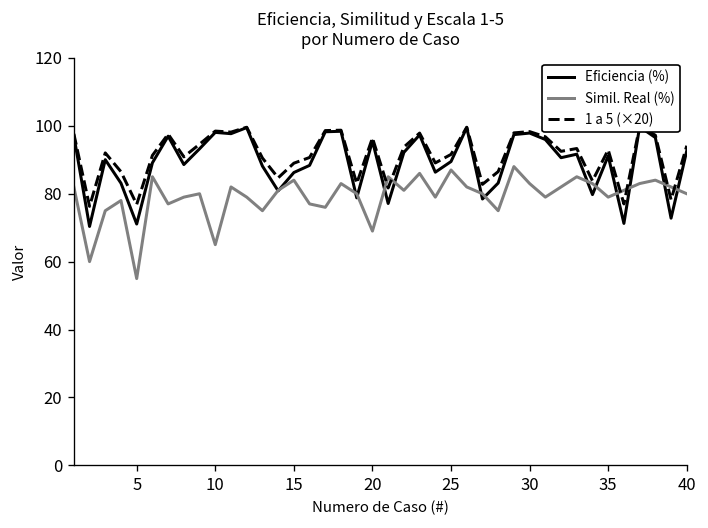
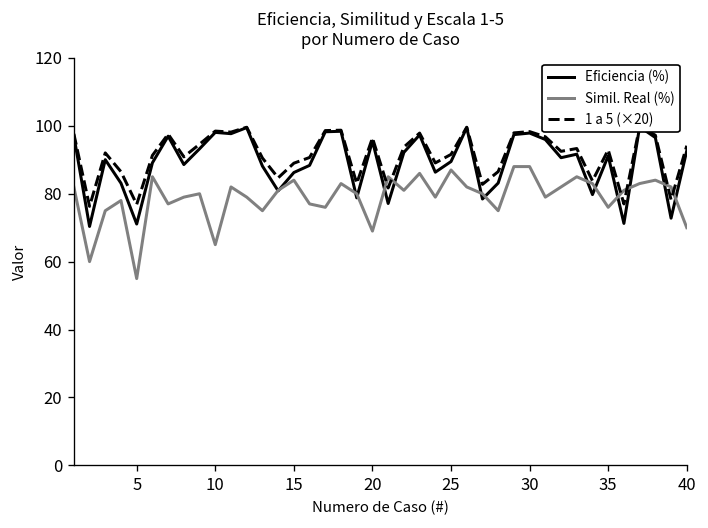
Simil. Real (%), 30: 83 -> 88
Simil. Real (%), 35: 79 -> 76
Simil. Real (%), 40: 80 -> 70
